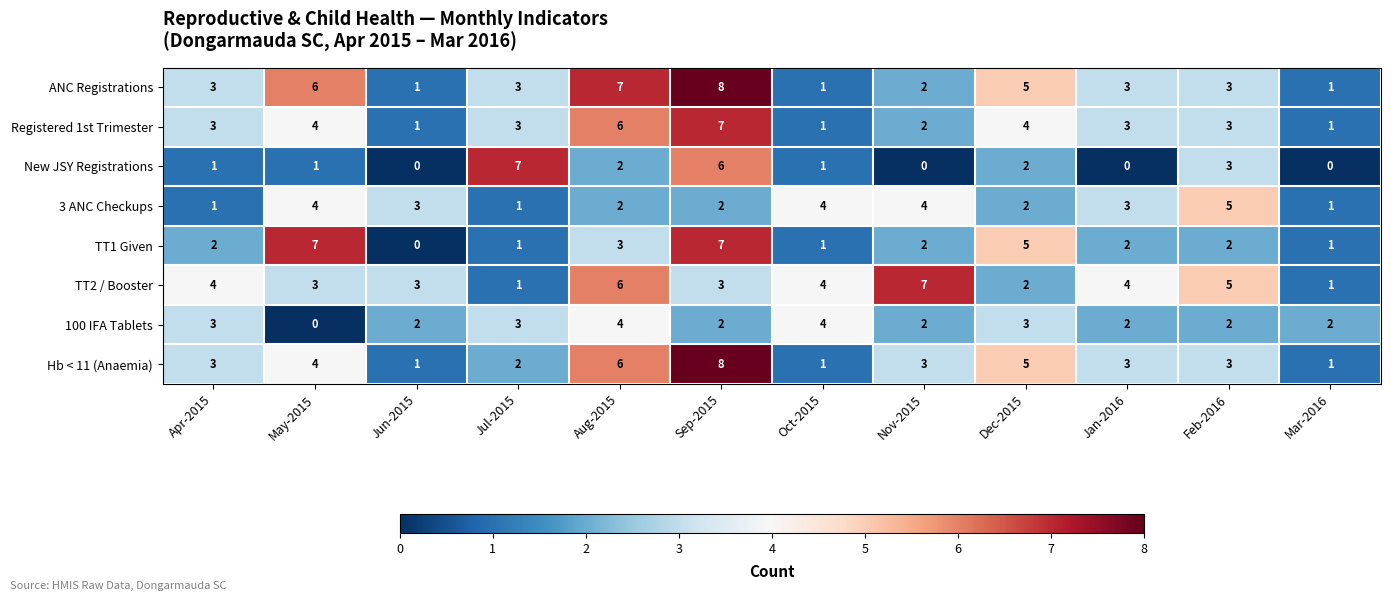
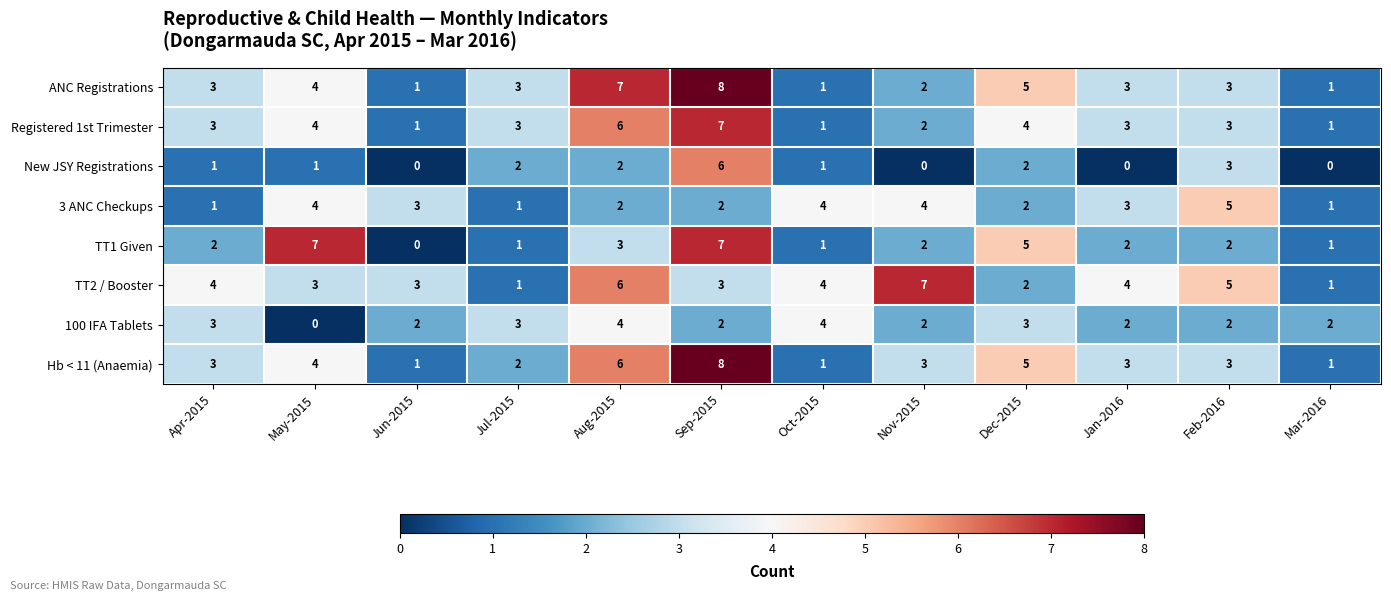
ANC Registrations, May-2015: 6 -> 4
New JSY Registrations, Jul-2015: 7 -> 2
